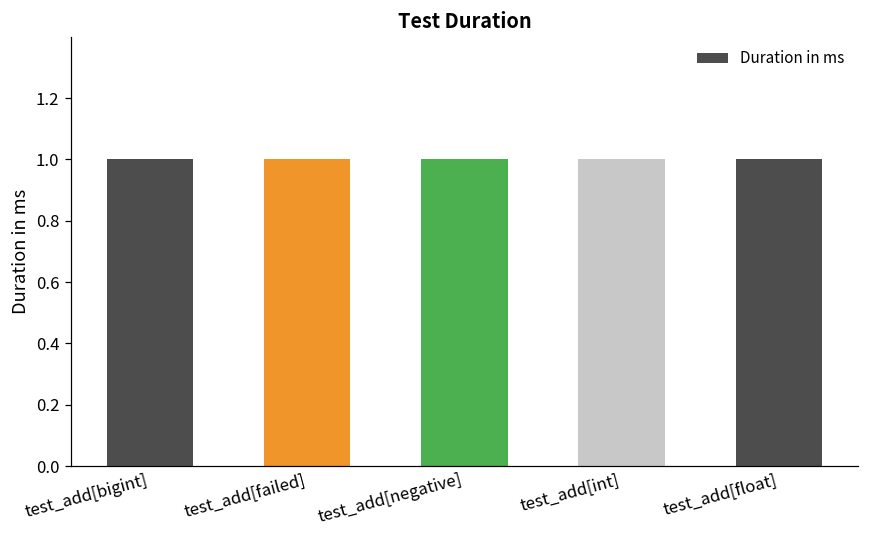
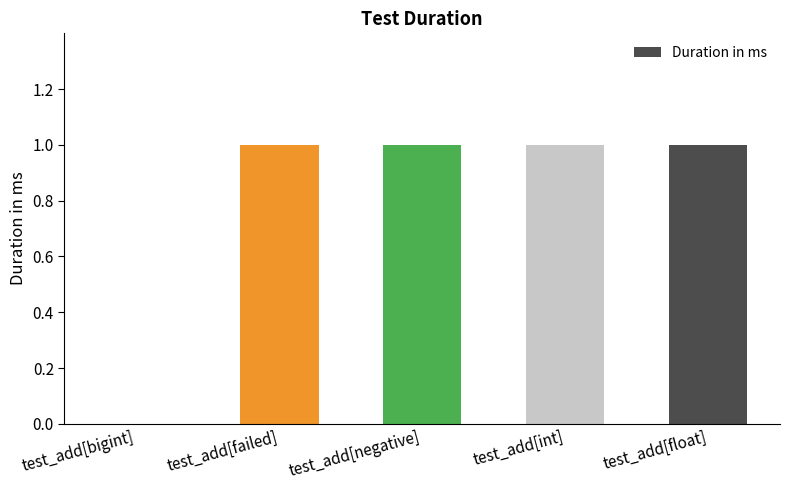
test_add[bigint]: 1 -> 0
